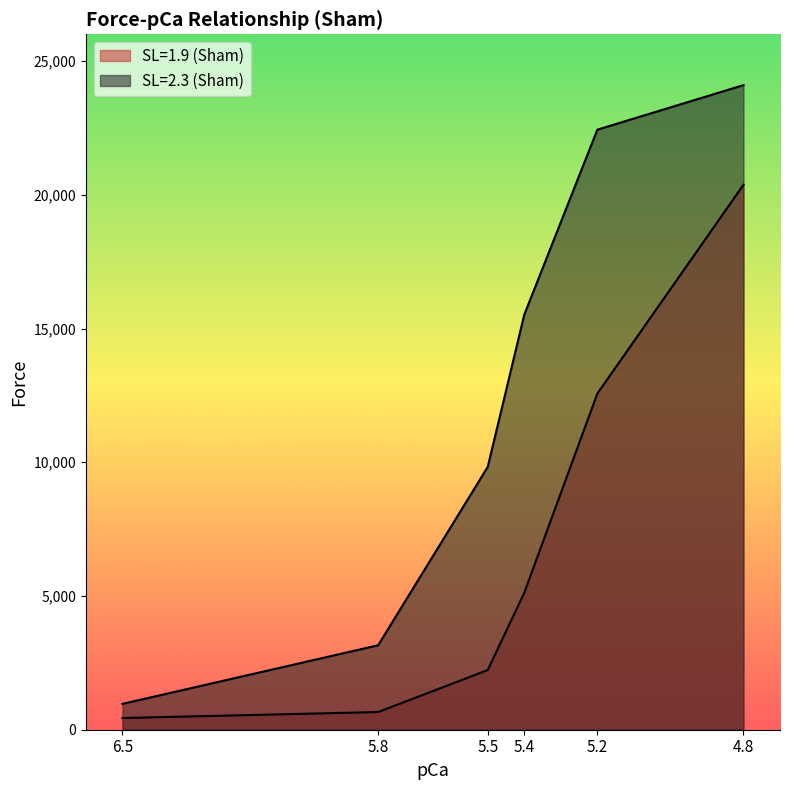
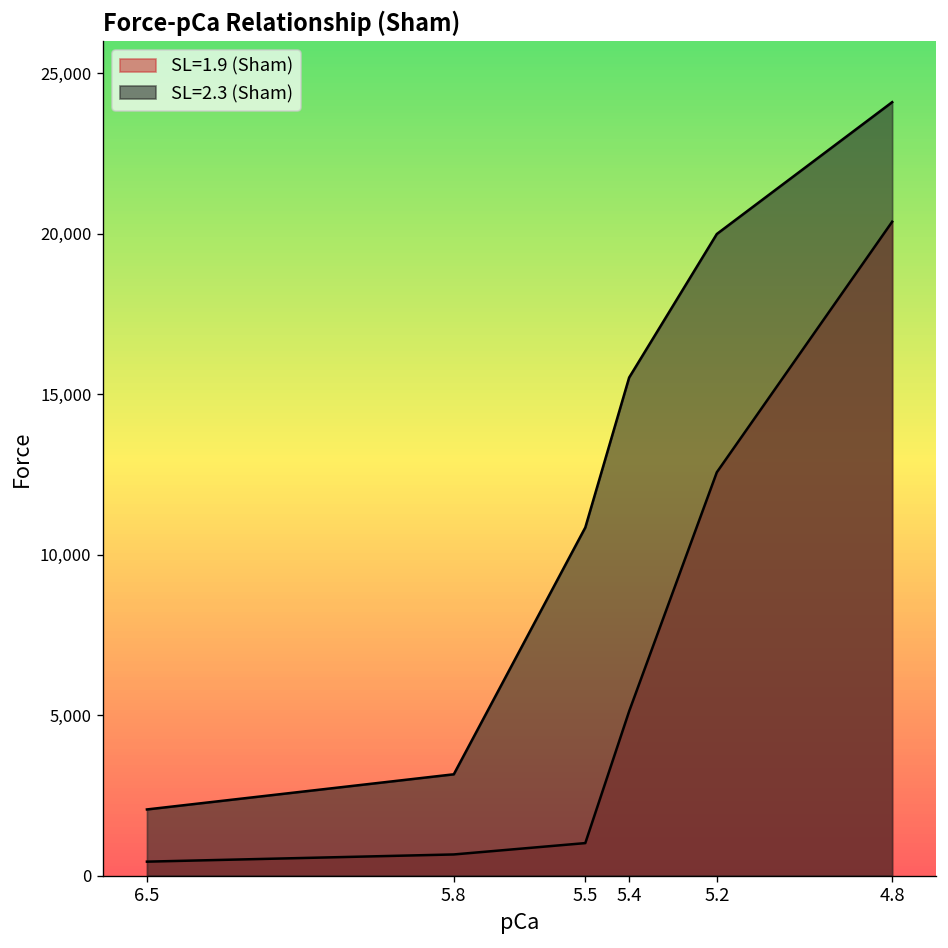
SL=2.3 (Sham), 6.5: 1,000 -> 2,100
SL=1.9 (Sham), 5.5: 2,200 -> 1,000
SL=2.3 (Sham), 5.5: 9,800 -> 10,800
SL=2.3 (Sham), 5.2: 22,400 -> 20,000
